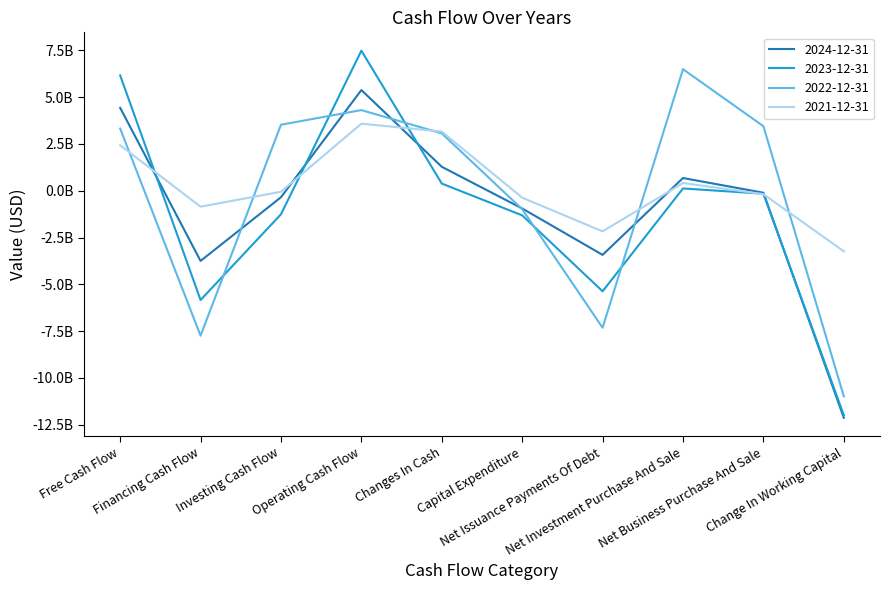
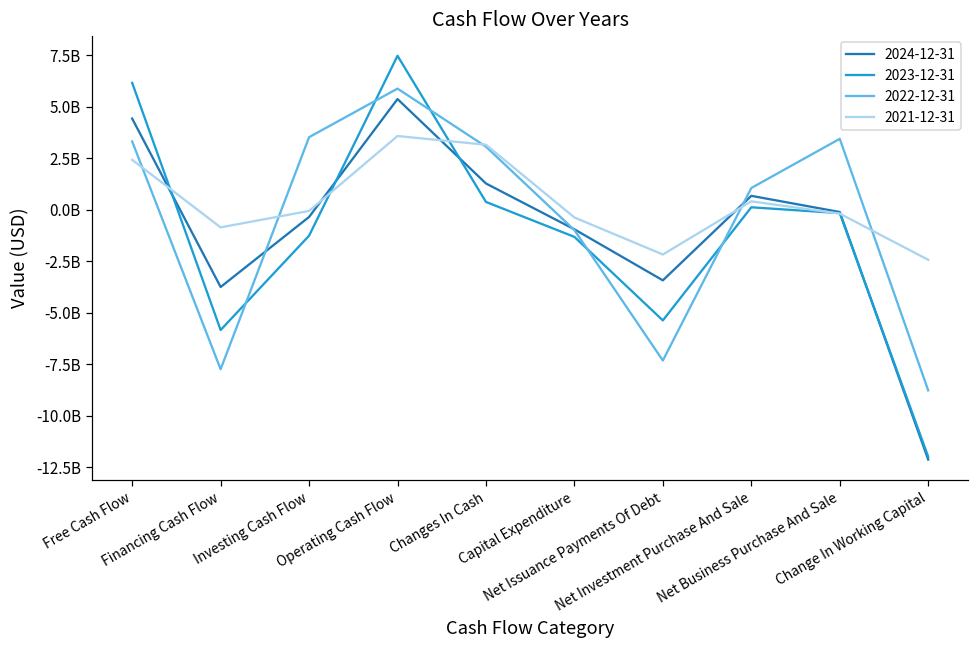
2022-12-31, Operating Cash Flow: 4300000000 -> 5900000000
2022-12-31, Net Investment Purchase And Sale: 6500000000 -> 1100000000
2022-12-31, Change In Working Capital: -11000000000 -> -8800000000
2021-12-31, Change In Working Capital: -3200000000 -> -2400000000
